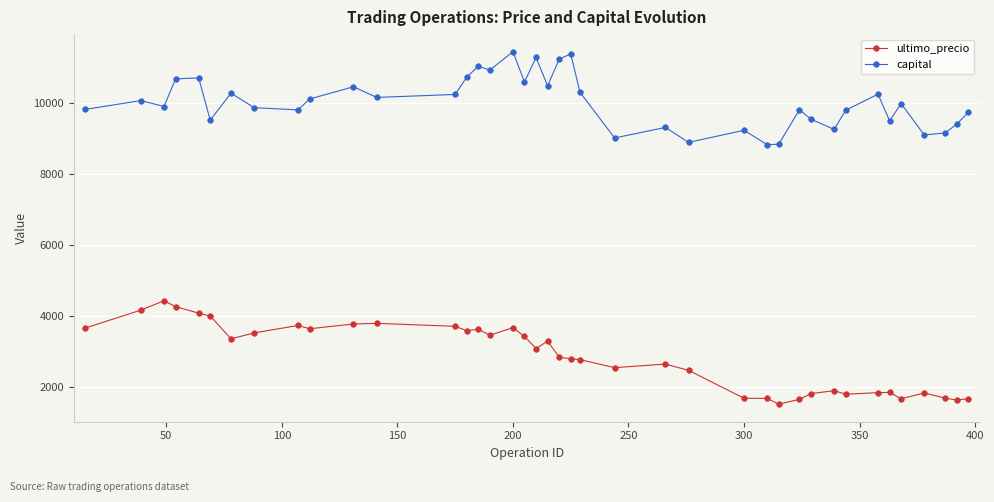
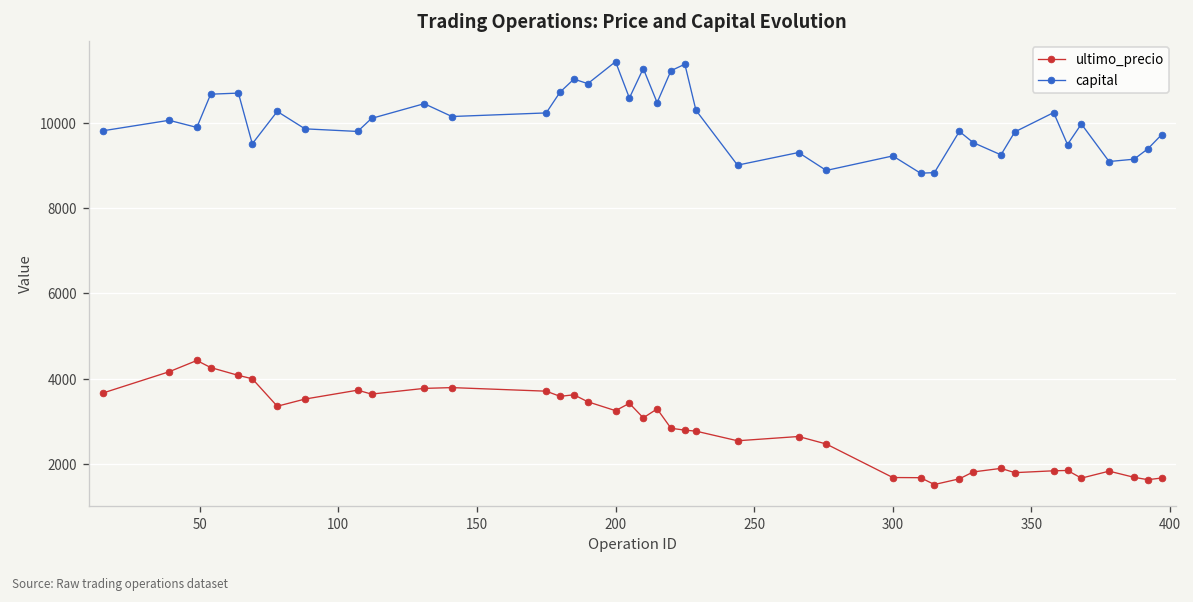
ultimo_precio, 200: 3700 -> 3200
